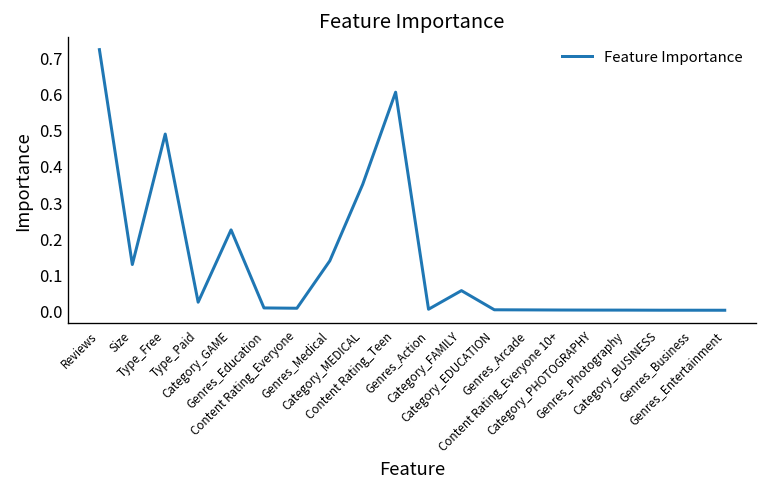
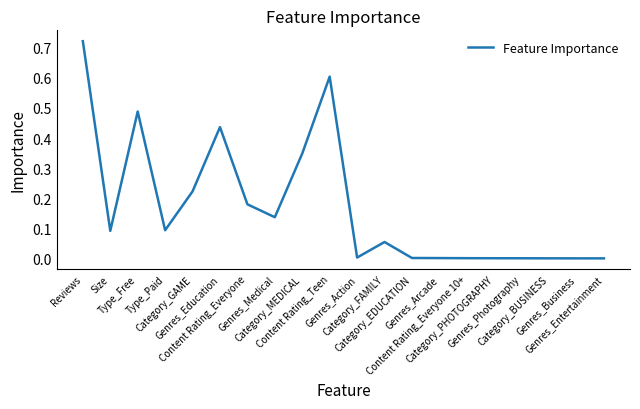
Size: 0.13 -> 0.09
Type_Paid: 0.02 -> 0.10
Genres_Education: 0.01 -> 0.44
Content Rating_Everyone: 0.01 -> 0.18
